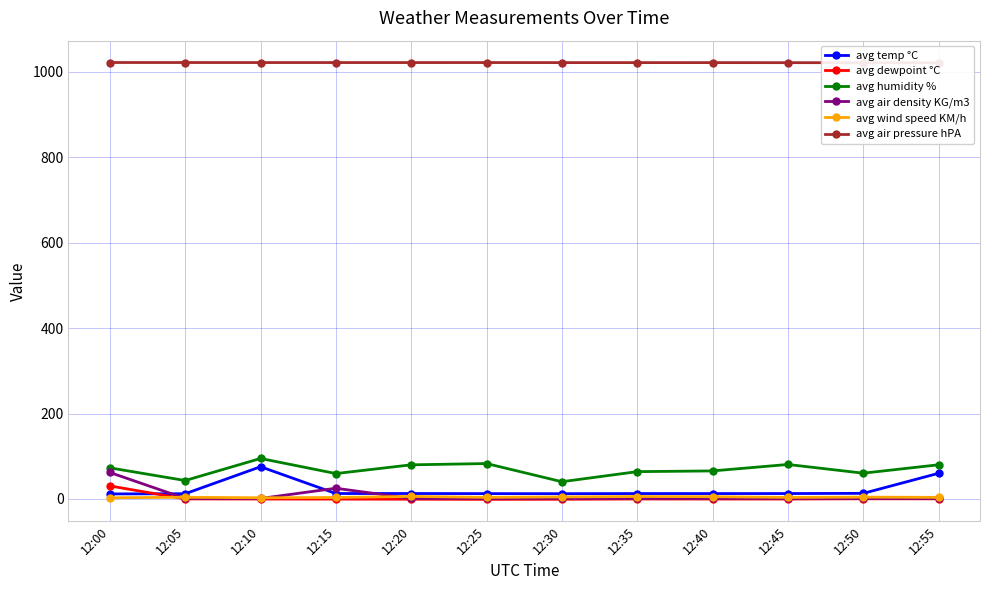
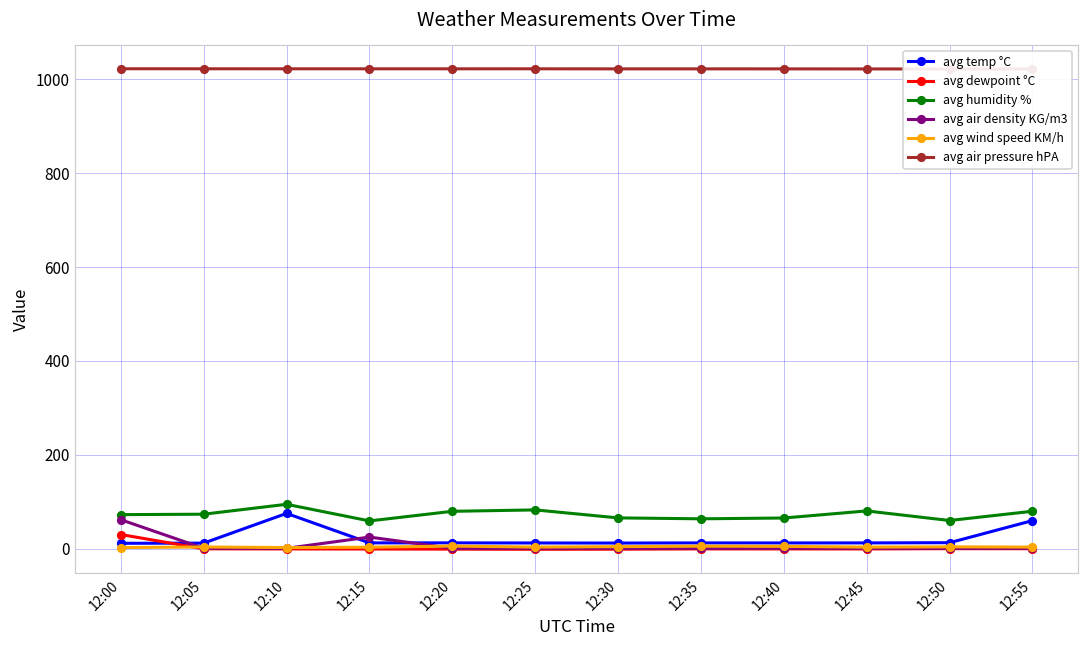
avg humidity %, 12:05: 40 -> 70
avg humidity %, 12:30: 40 -> 70
